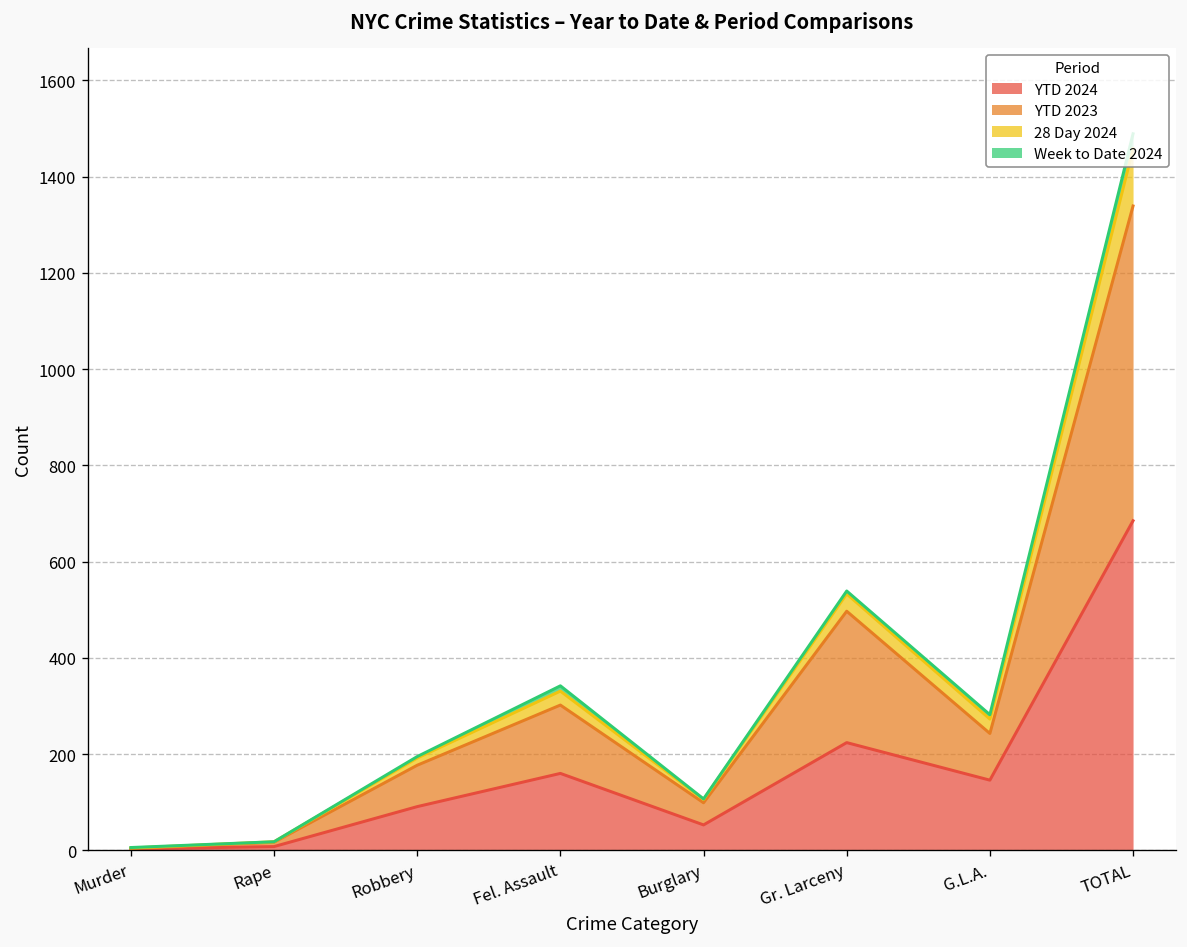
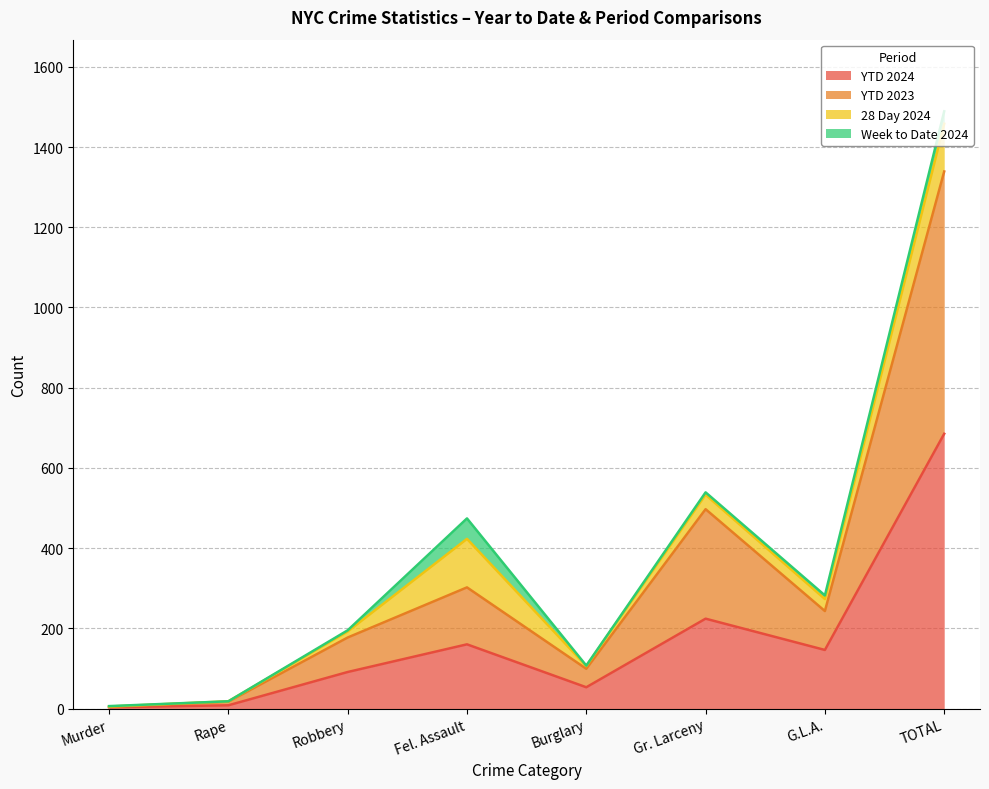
28 Day 2024, Fel. Assault: 30 -> 120
Week to Date 2024, Fel. Assault: 10 -> 50
